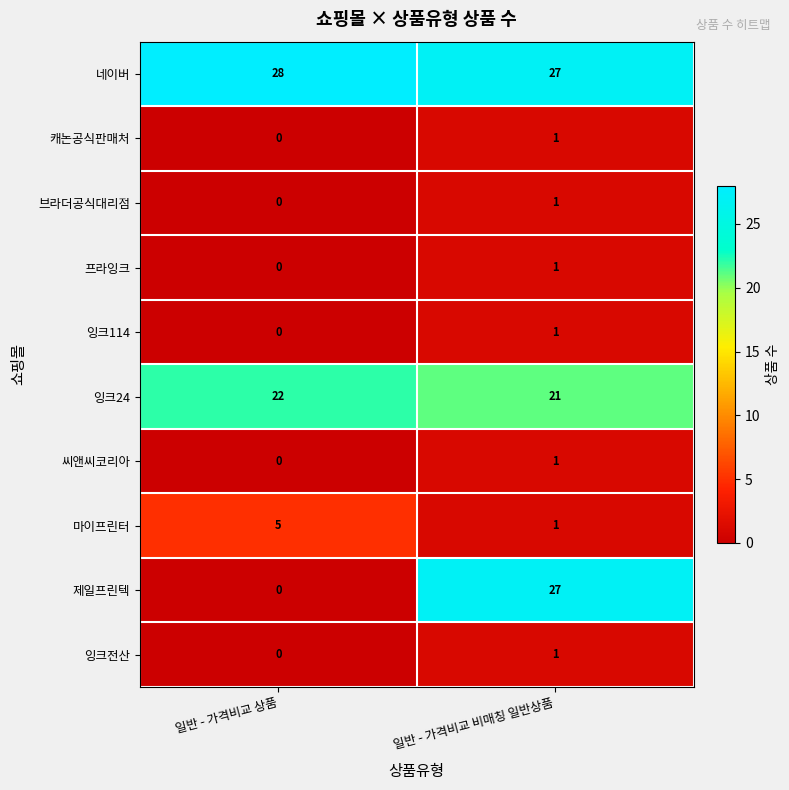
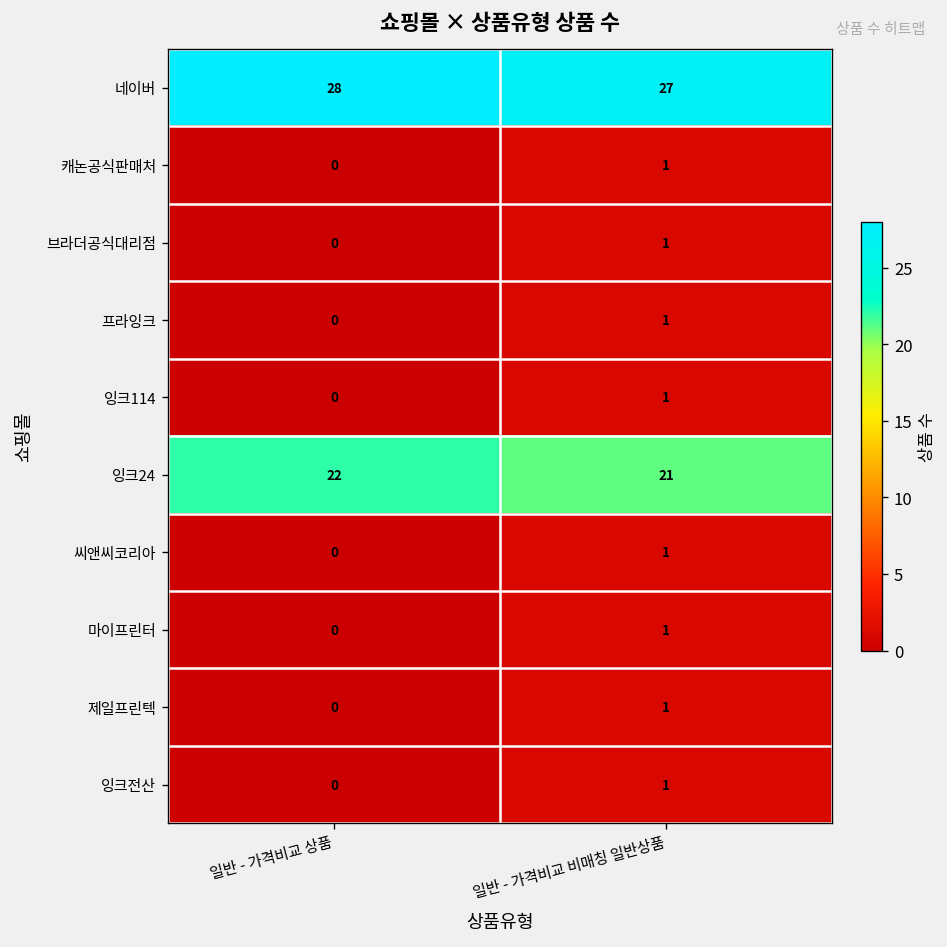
마이프린터, 일반 - 가격비교 상품: 5 -> 0
제일프린텍, 일반 - 가격비교 비매칭 일반상품: 27 -> 1
